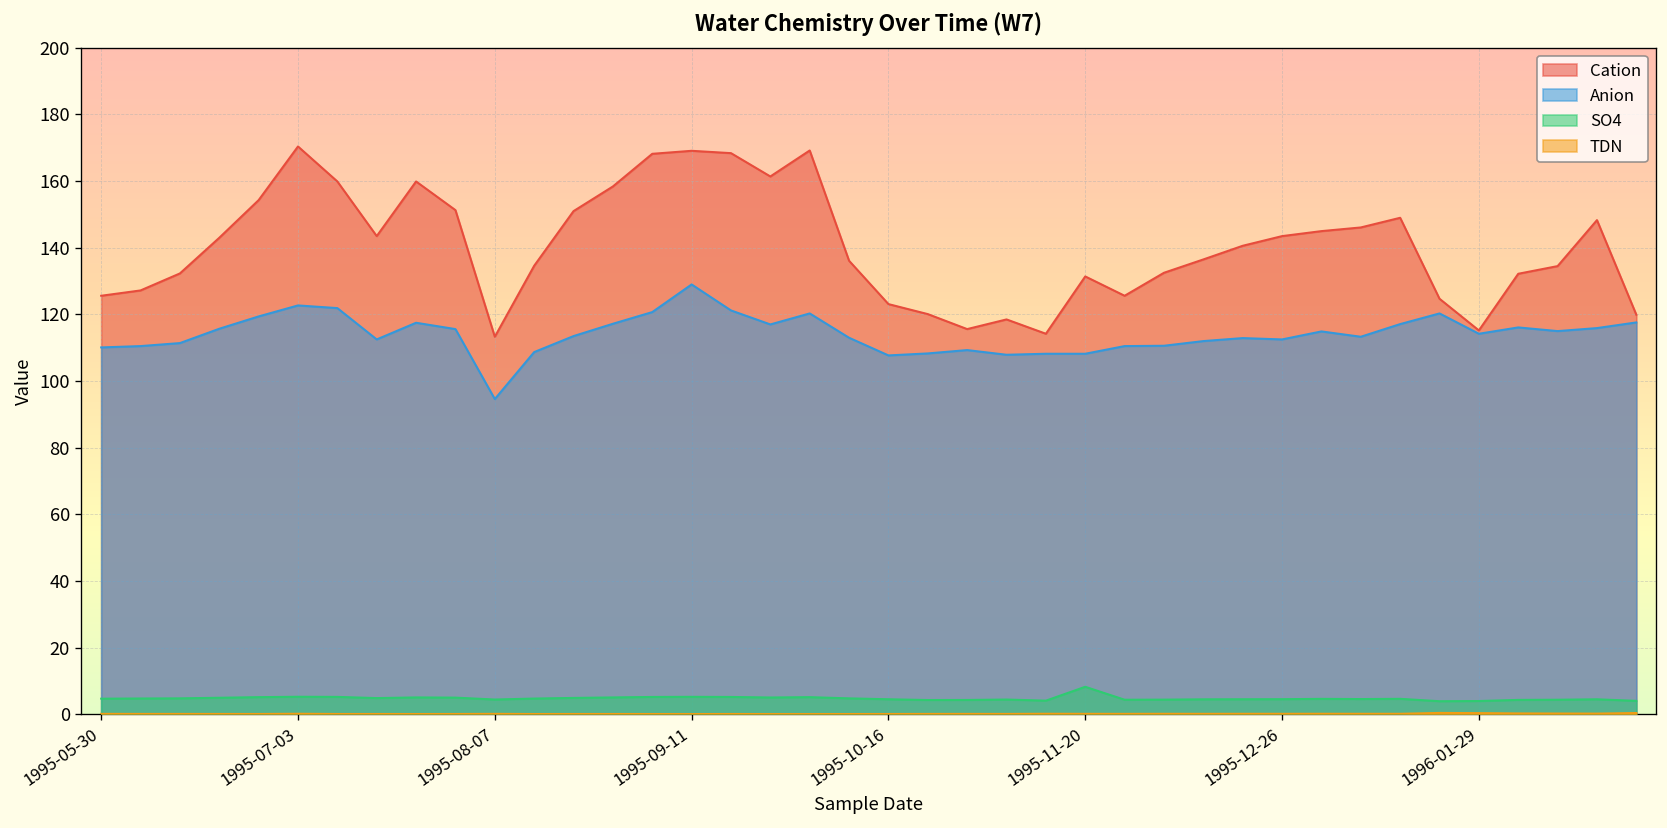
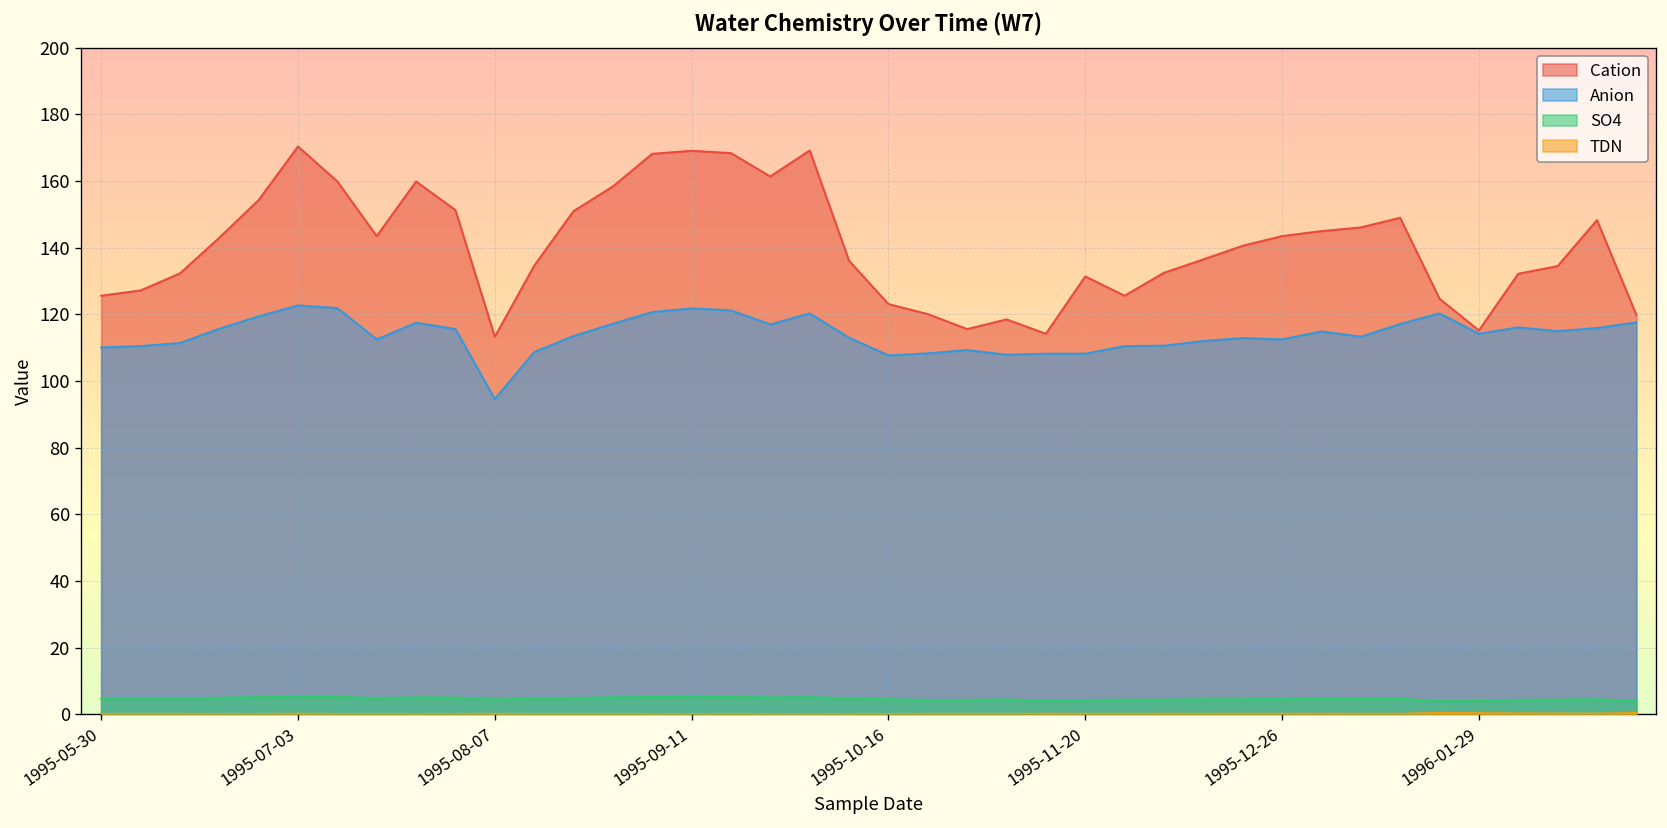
Anion, 1995-09-11: 129 -> 122
SO4, 1995-11-20: 8 -> 4
